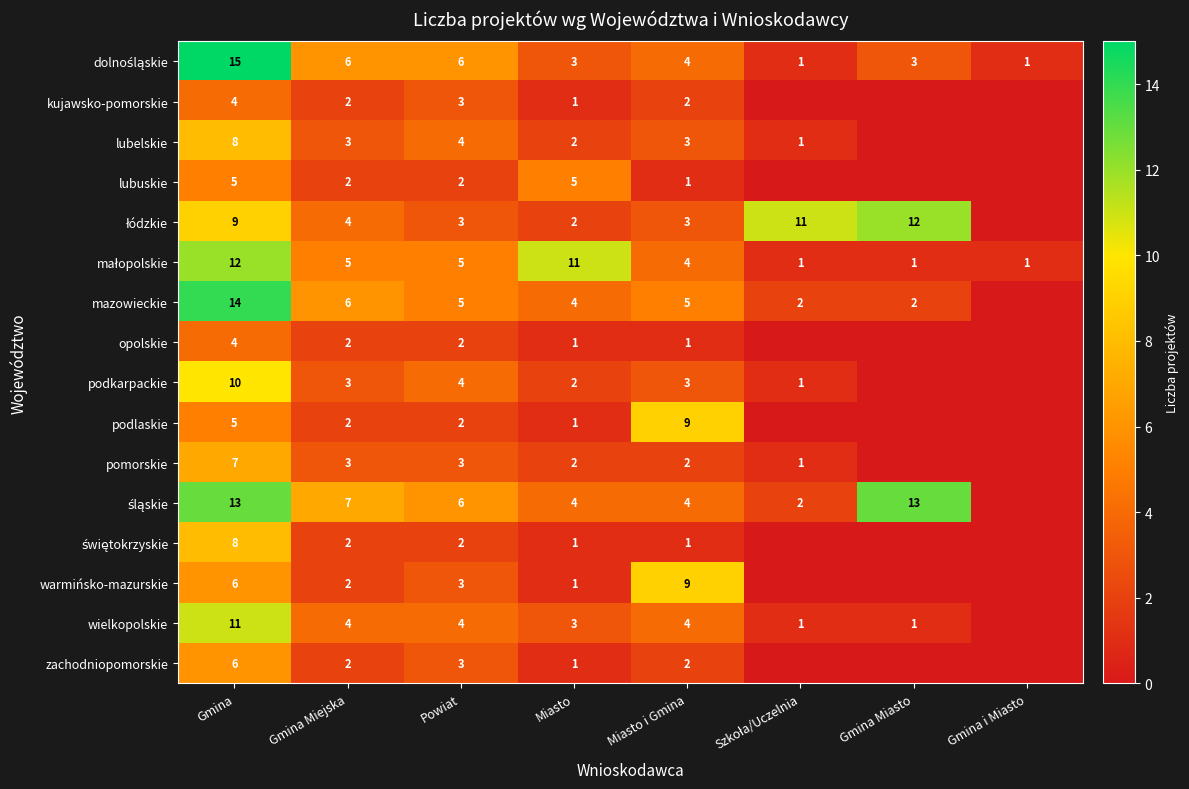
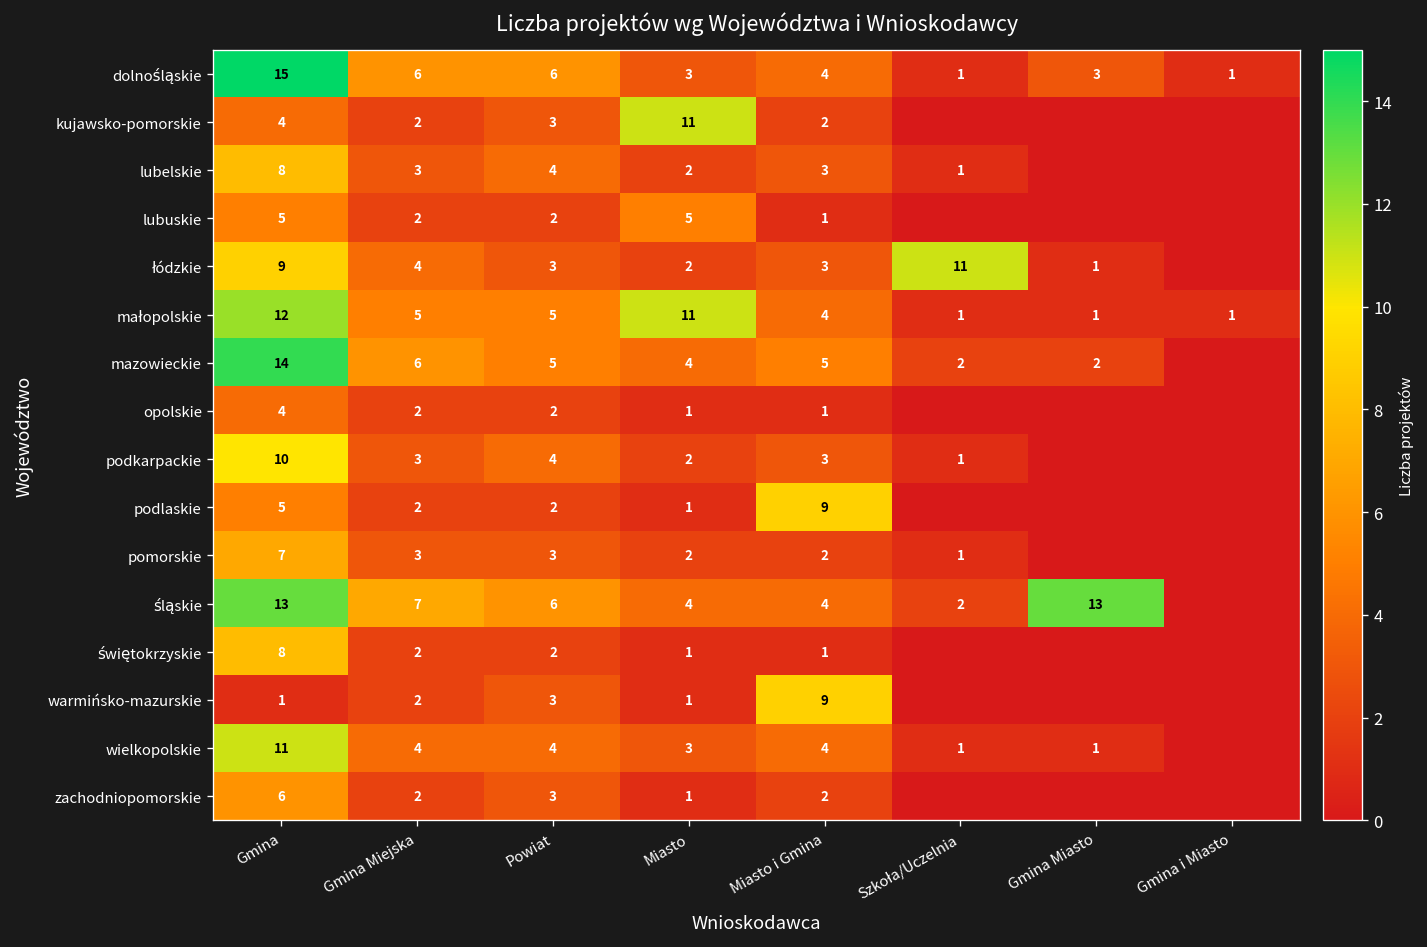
kujawsko-pomorskie, Miasto: 1 -> 11
łódzkie, Gmina Miasto: 12 -> 1
warmińsko-mazurskie, Gmina: 6 -> 1
